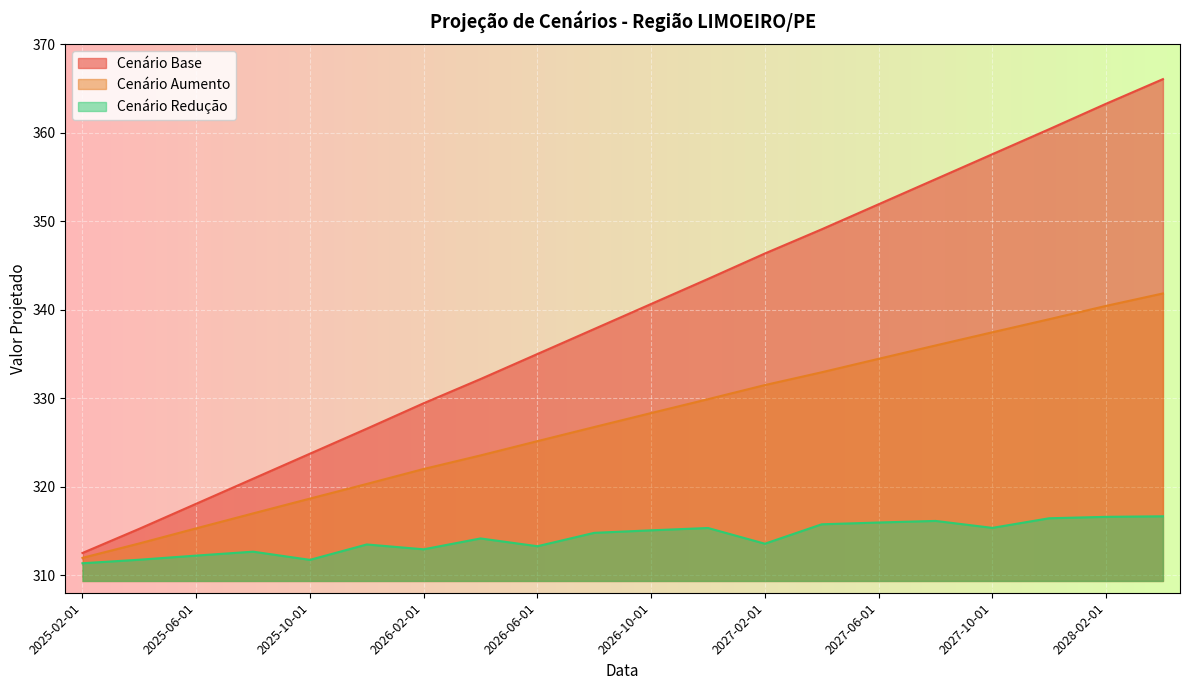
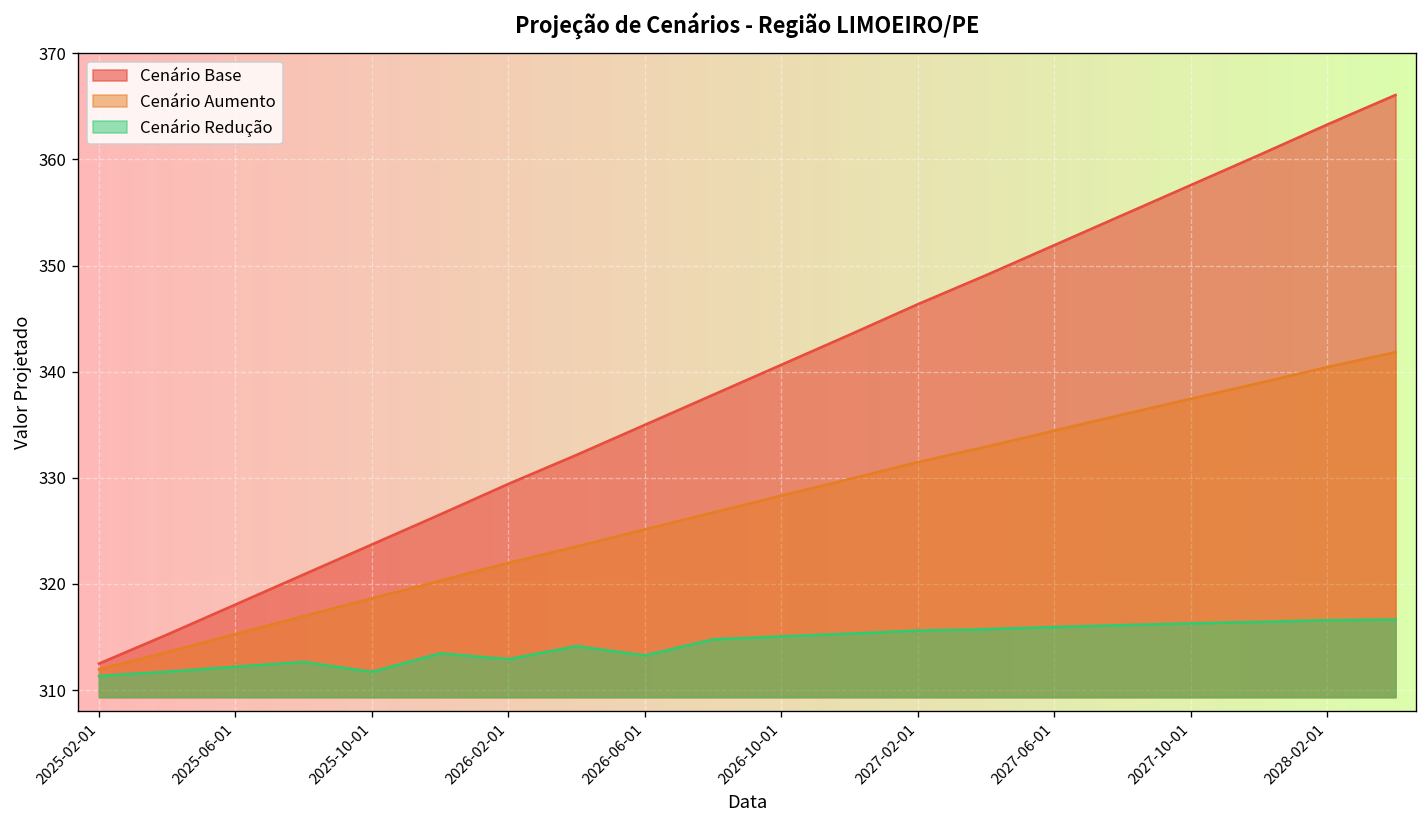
Cenário Redução, 2027-02-01: 314 -> 316
Cenário Redução, 2027-10-01: 315 -> 316
